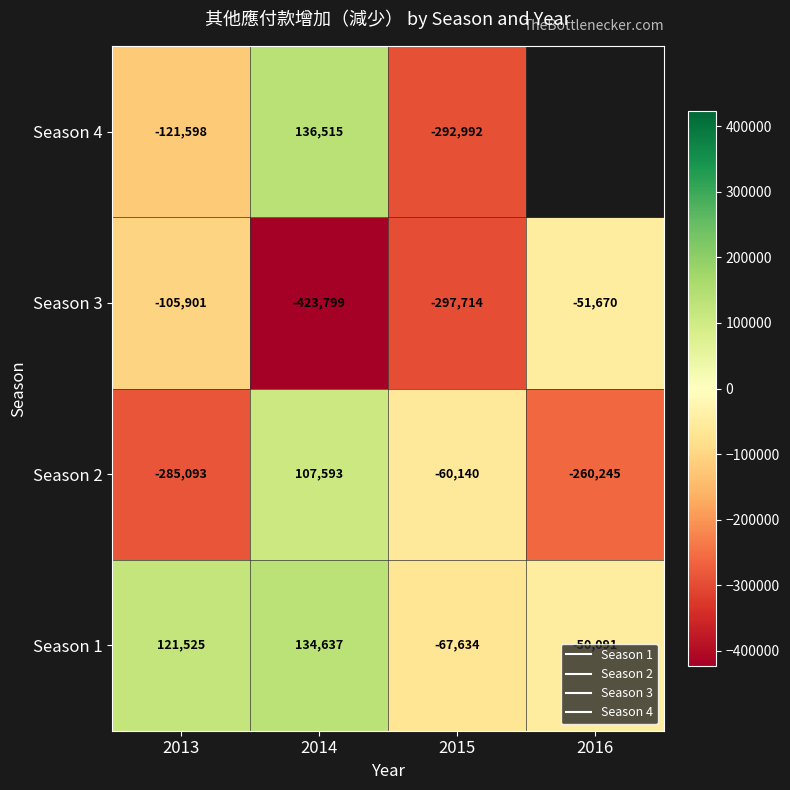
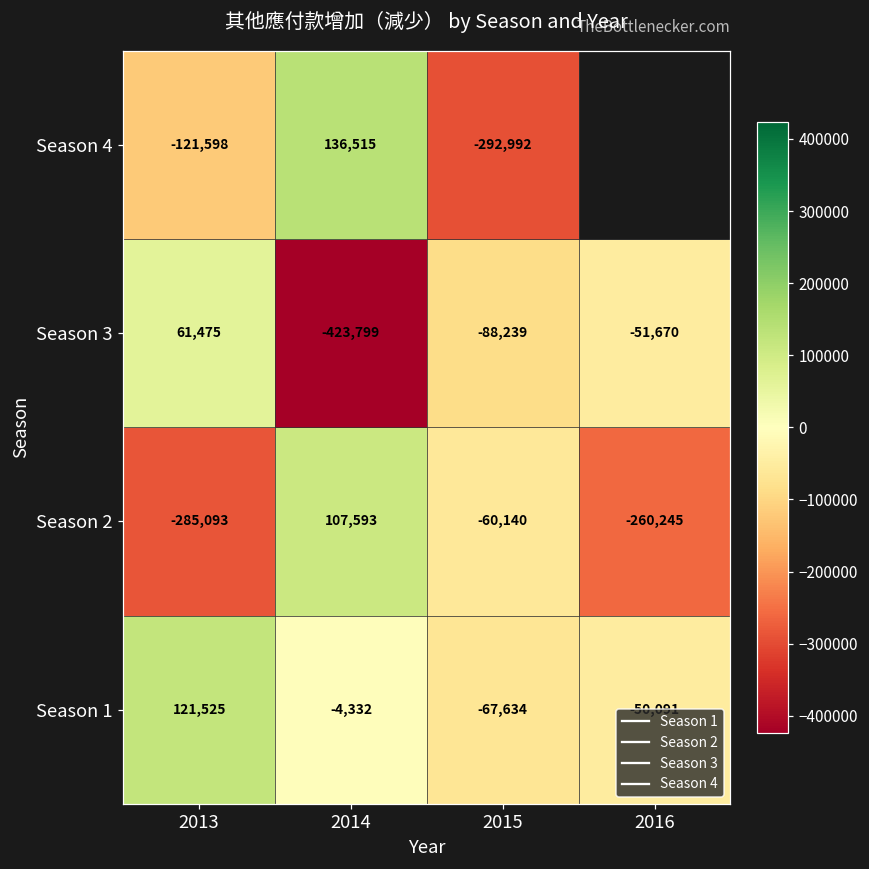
Season 3, 2013: -105,901 -> 61,475
Season 3, 2015: -297,714 -> -88,239
Season 1, 2014: 134,637 -> -4,332
